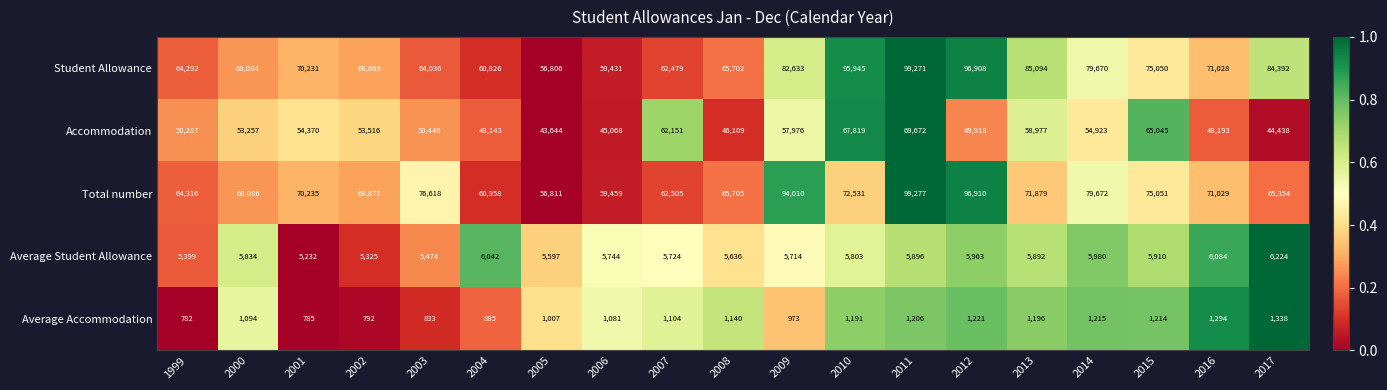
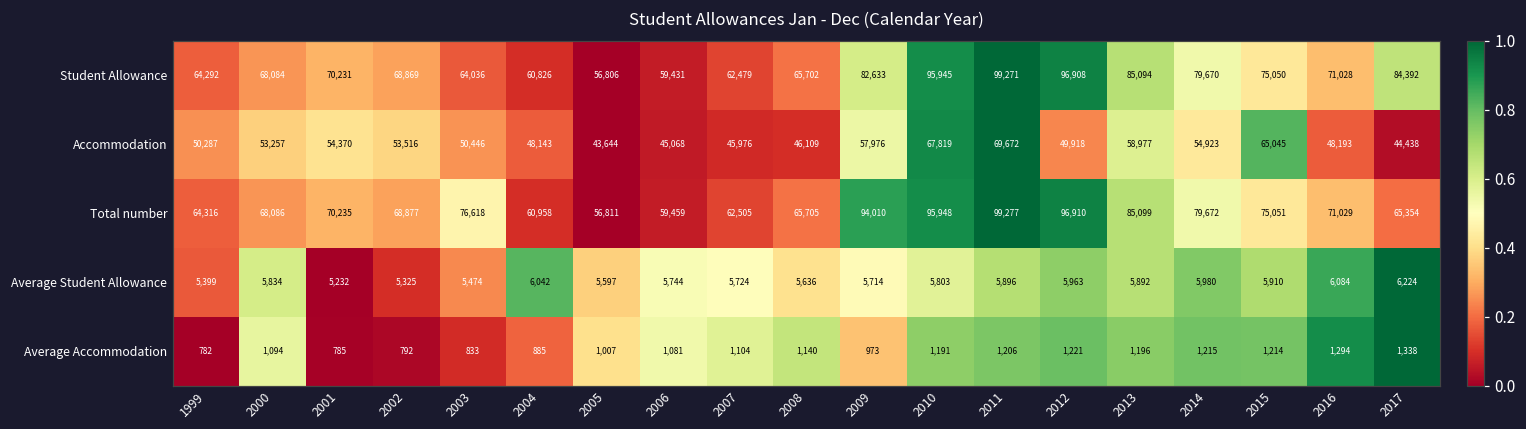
Accommodation, 2007: 62,151 -> 45,976
Total number, 2010: 72,531 -> 95,948
Total number, 2013: 71,879 -> 85,099
